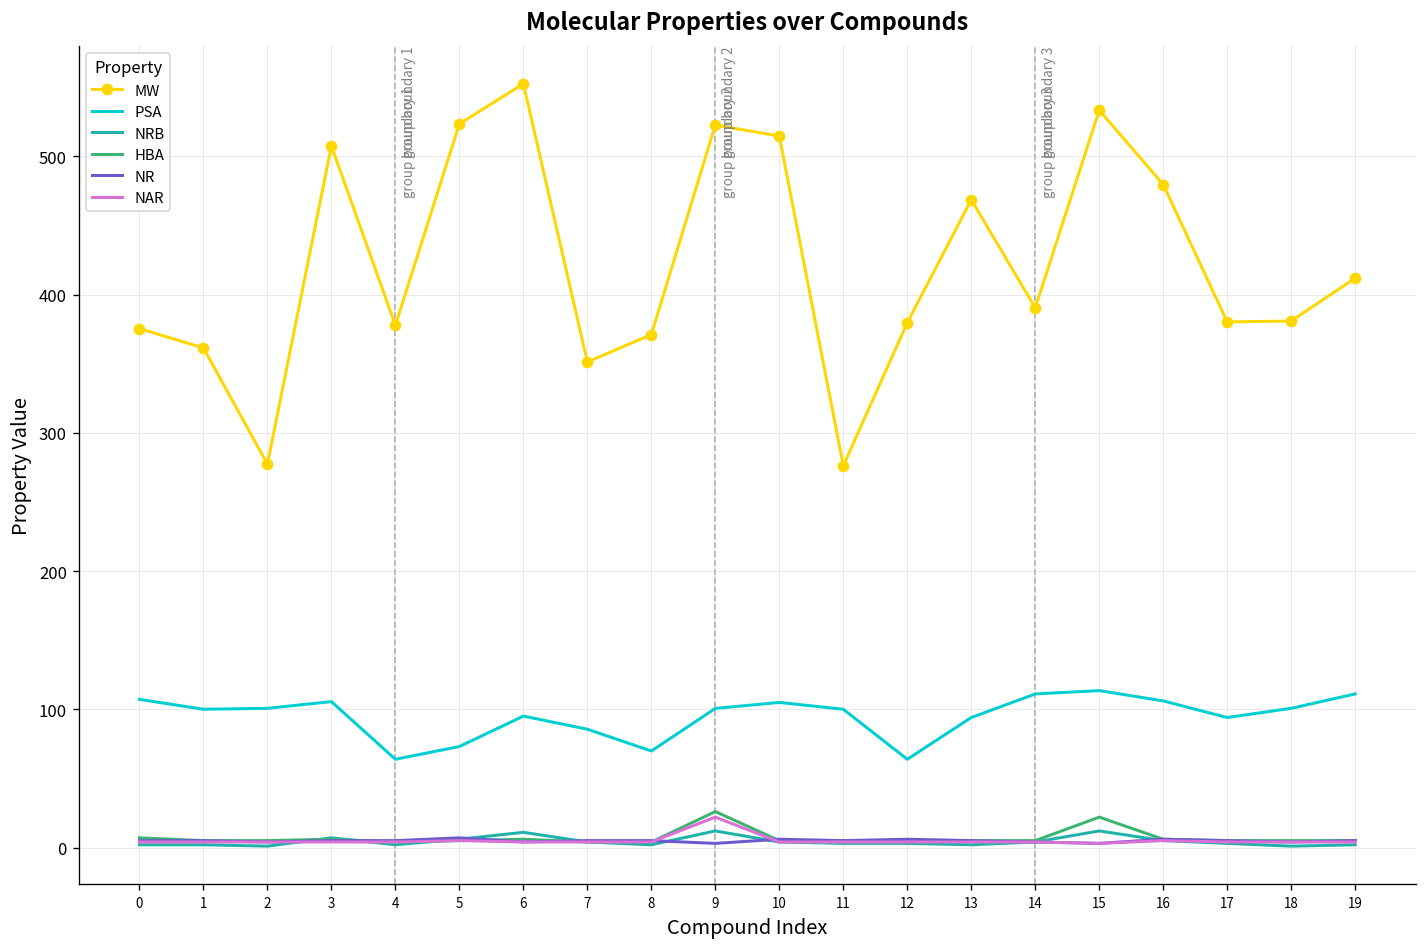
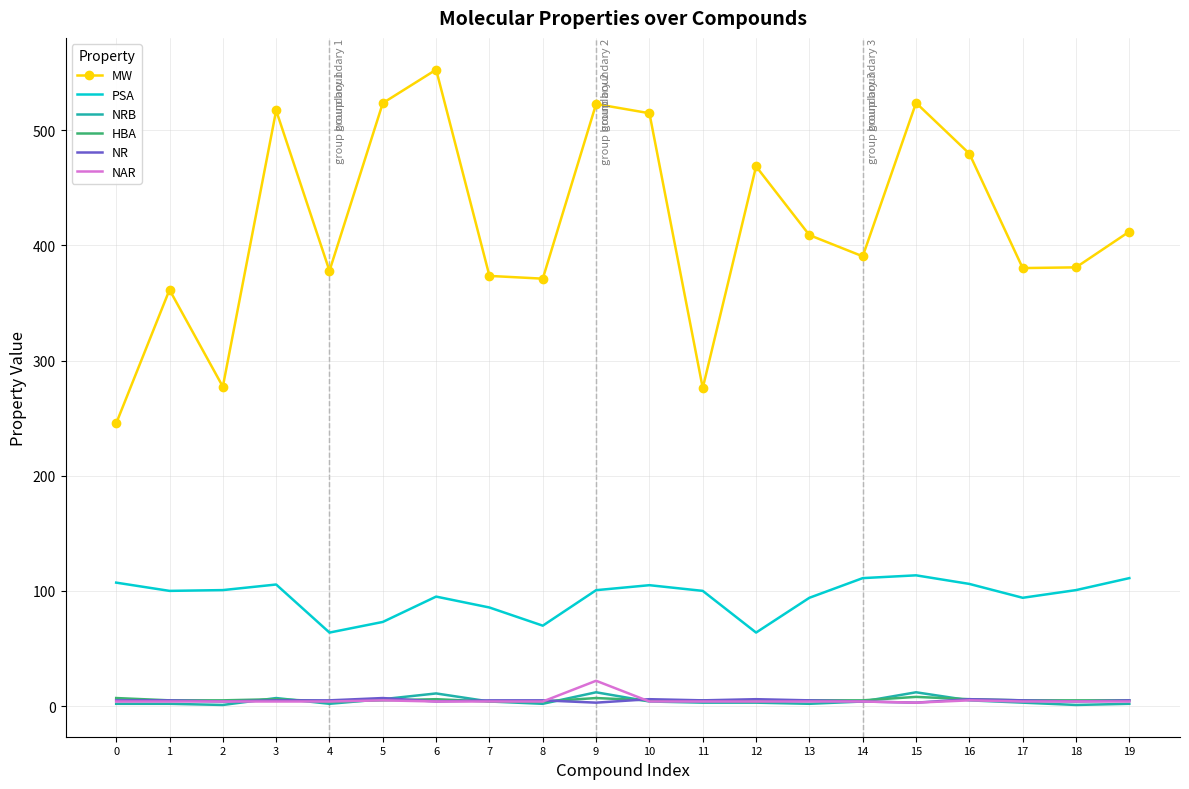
MW, 0: 375 -> 245
MW, 3: 508 -> 517
MW, 7: 351 -> 373
HBA, 9: 26 -> 7
MW, 12: 380 -> 469
MW, 13: 469 -> 409
MW, 15: 533 -> 524
HBA, 15: 22 -> 8
